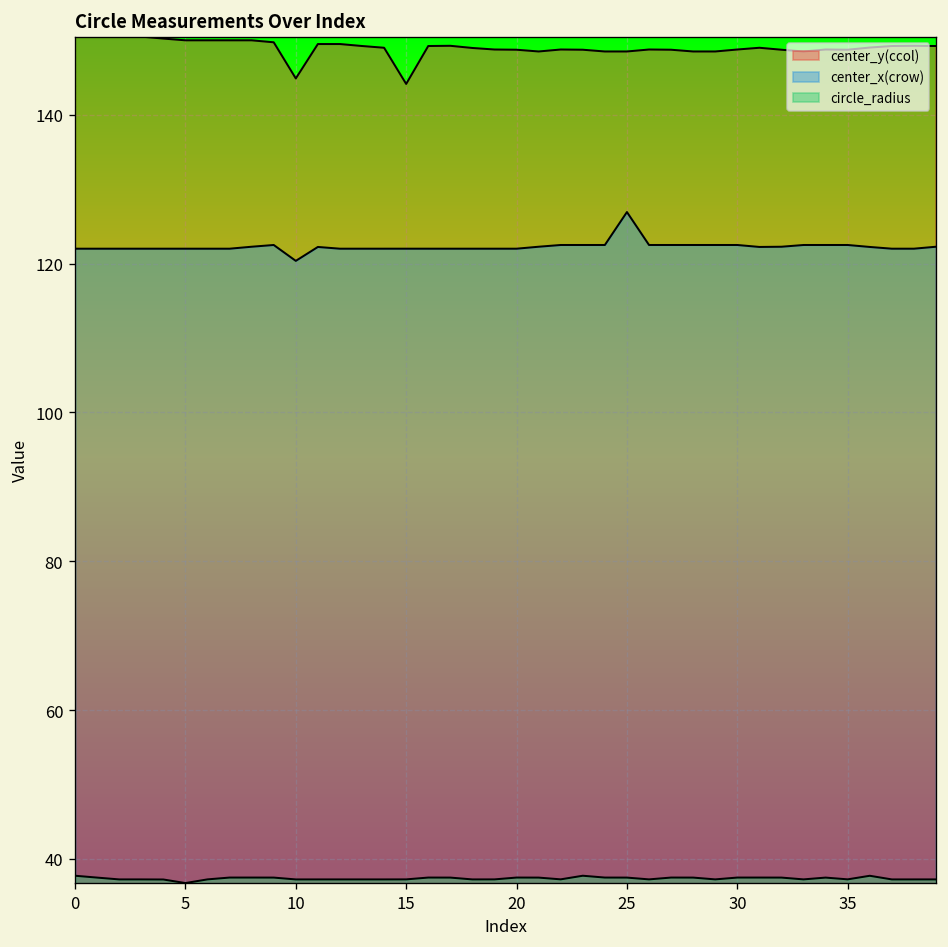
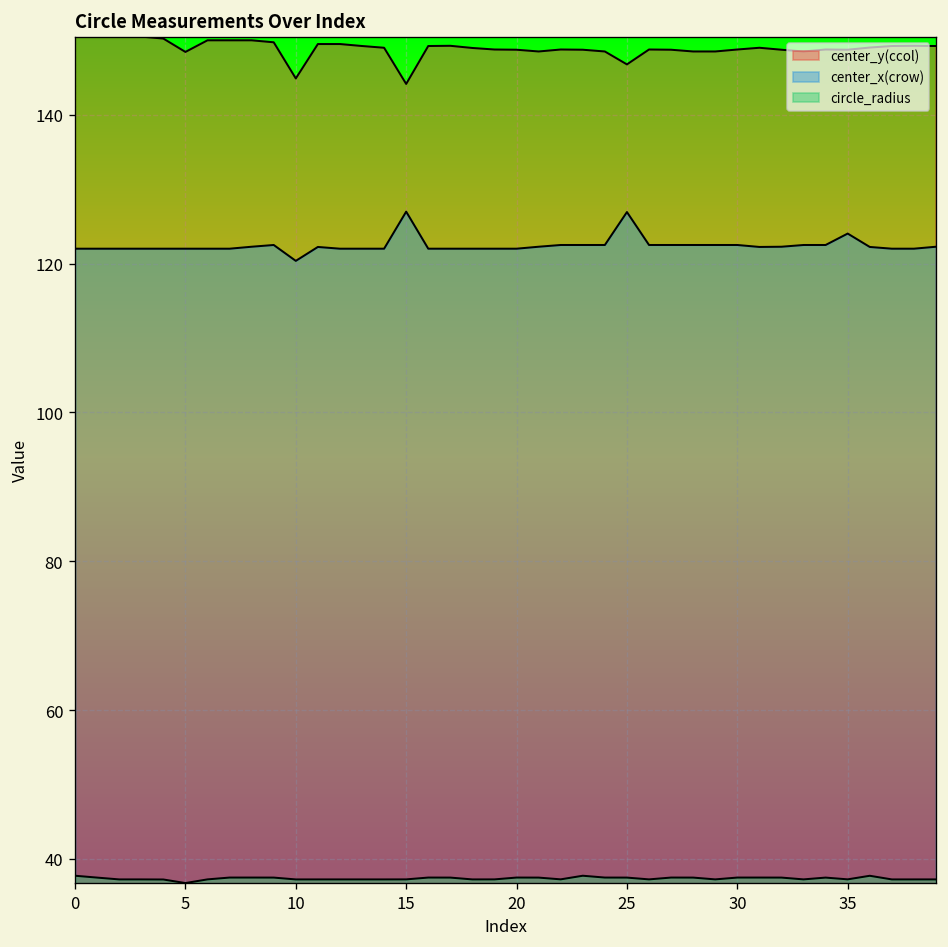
center_y(ccol), 5: 150 -> 148
center_x(crow), 15: 122 -> 127
center_y(ccol), 25: 149 -> 147
center_x(crow), 35: 122 -> 124
